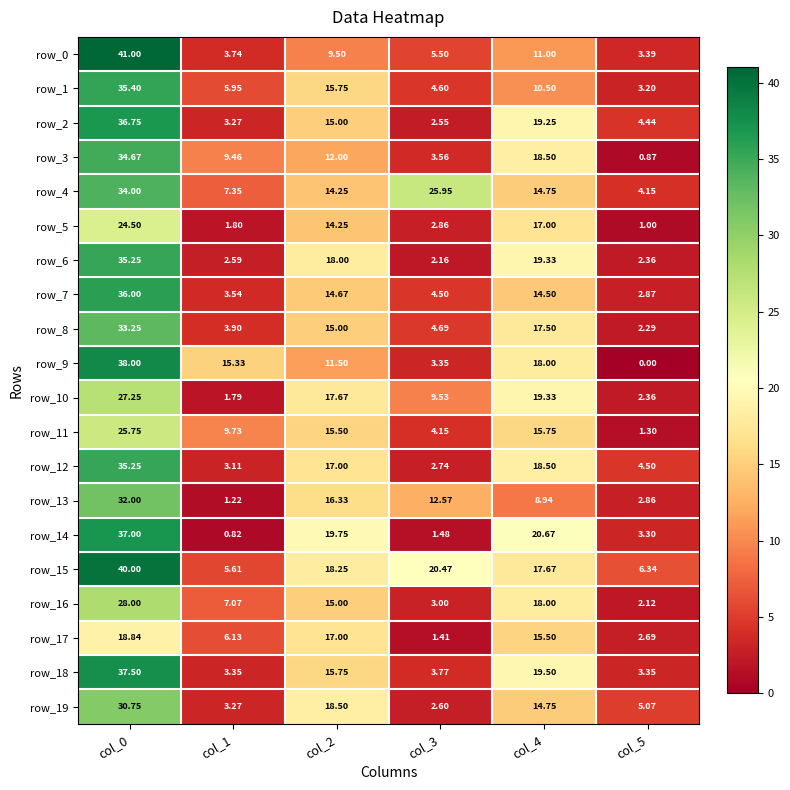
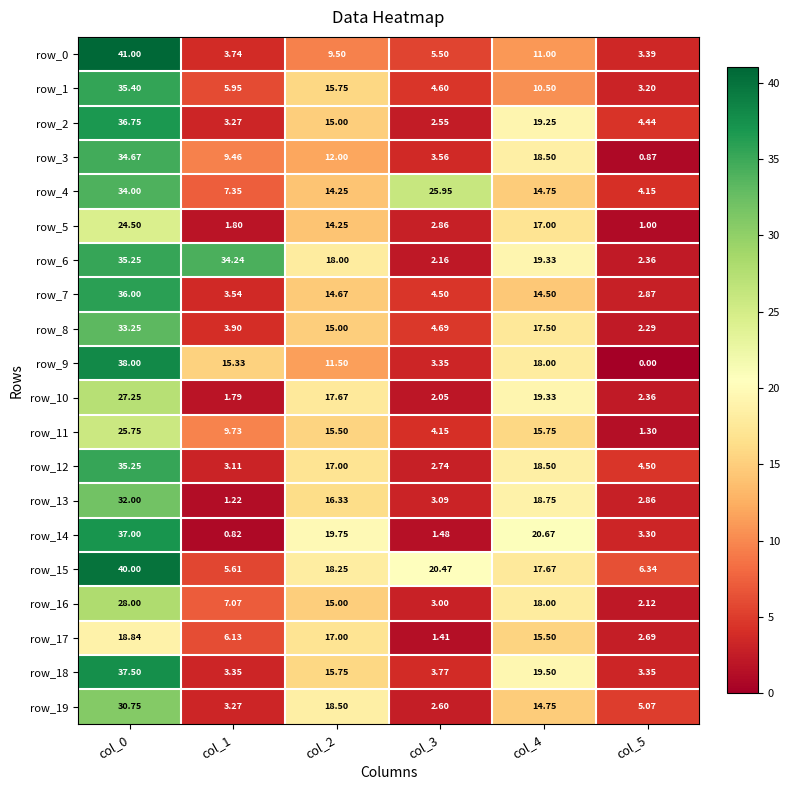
row_6, col_1: 2.59 -> 34.24
row_10, col_3: 9.53 -> 2.05
row_13, col_3: 12.57 -> 3.09
row_13, col_4: 8.94 -> 18.75
